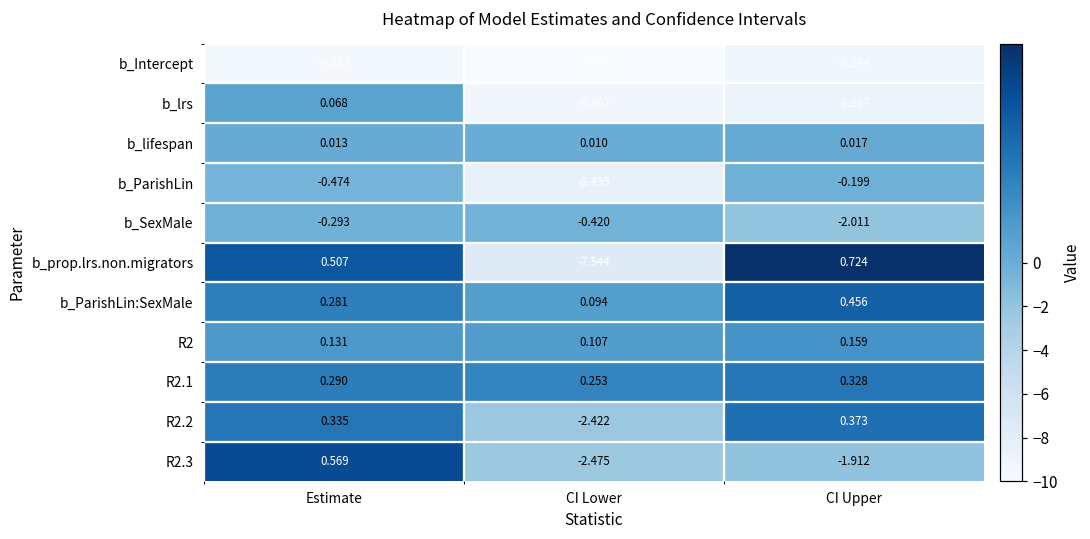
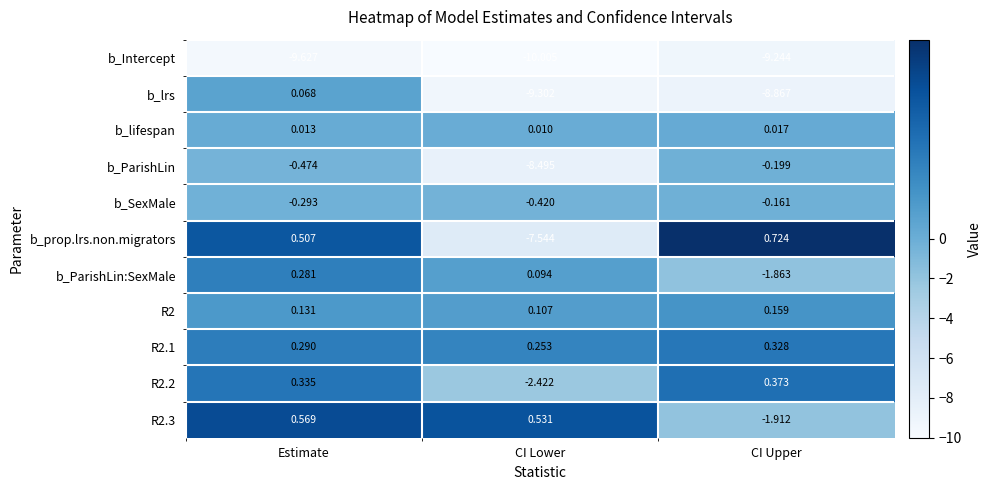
b_SexMale, CI Upper: -2.011 -> -0.161
b_ParishLin:SexMale, CI Upper: 0.456 -> -1.863
R2.3, CI Lower: -2.475 -> 0.531
